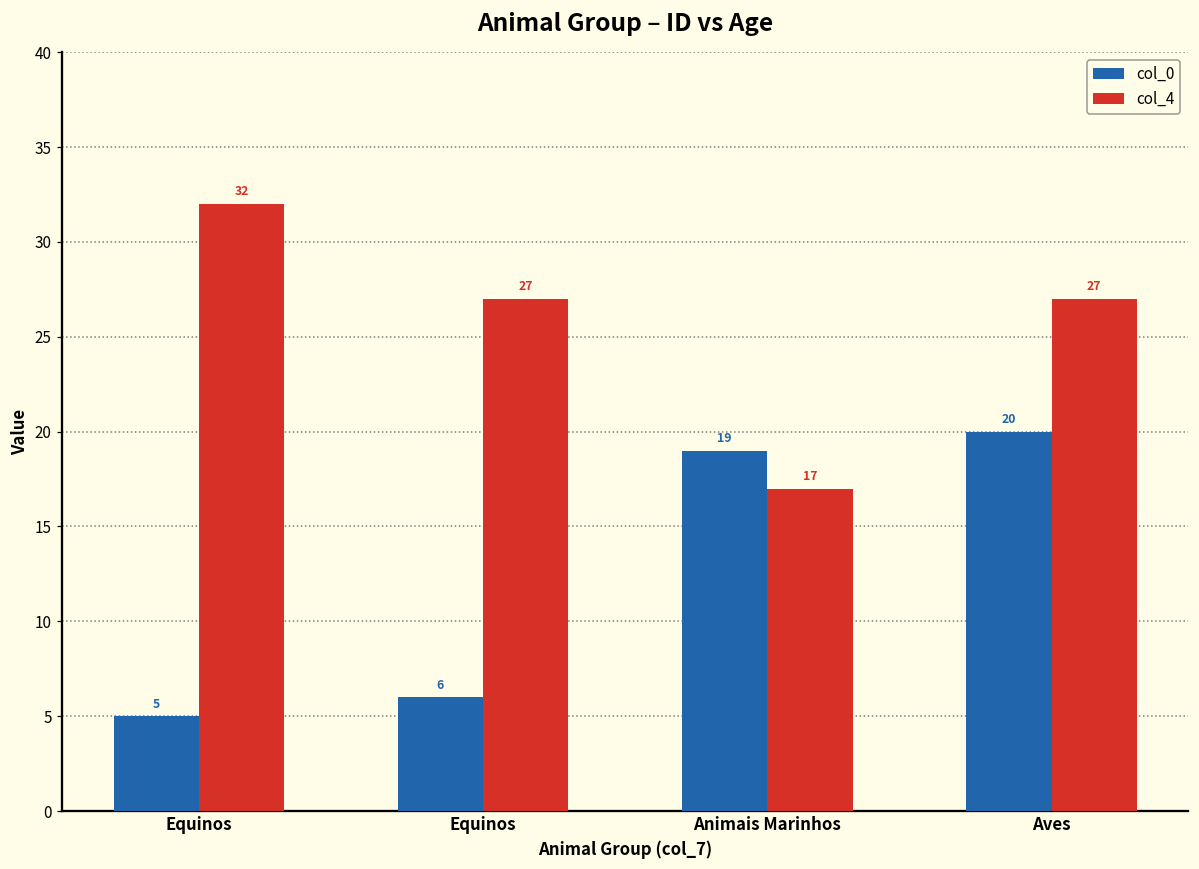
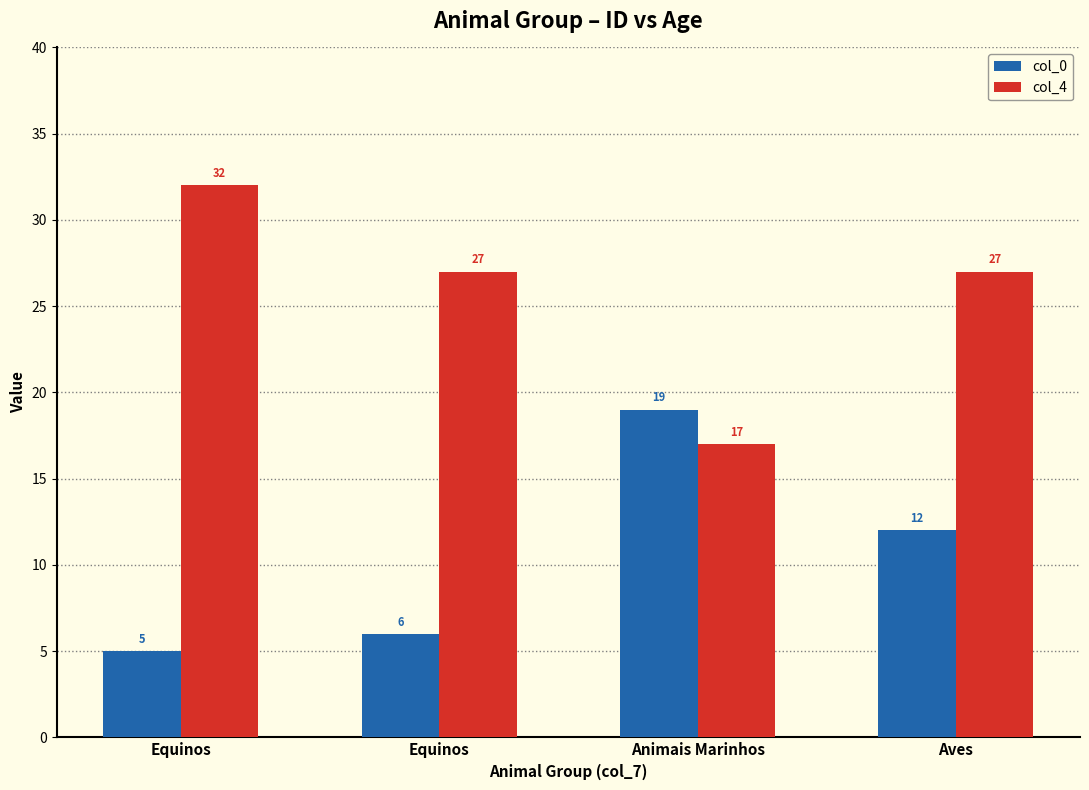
col_0, Aves: 20 -> 12
